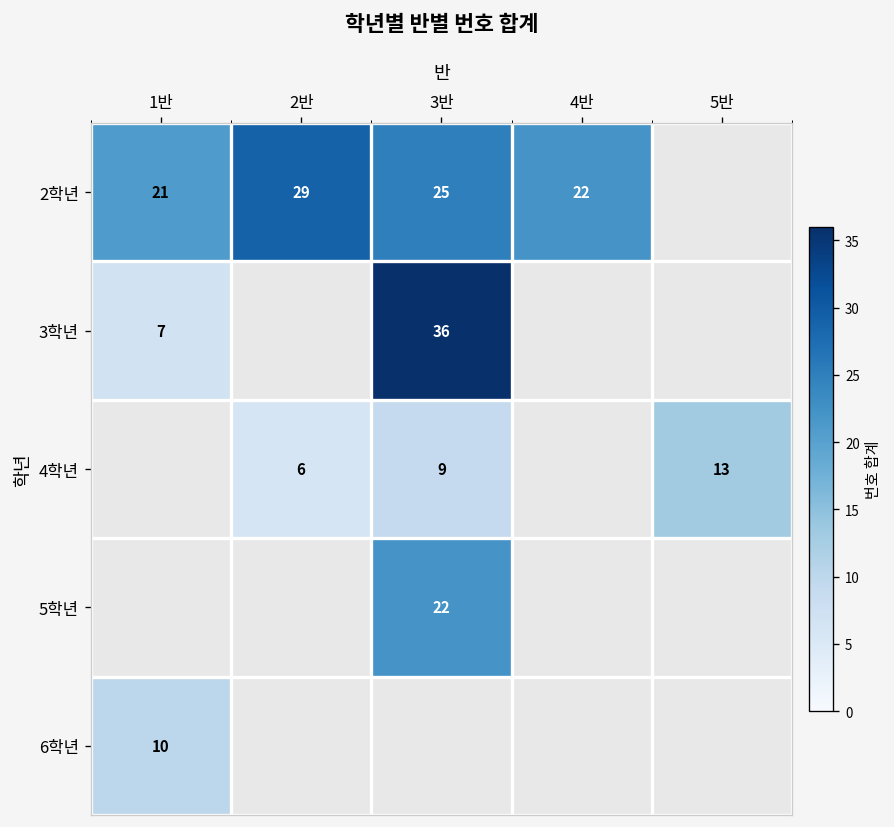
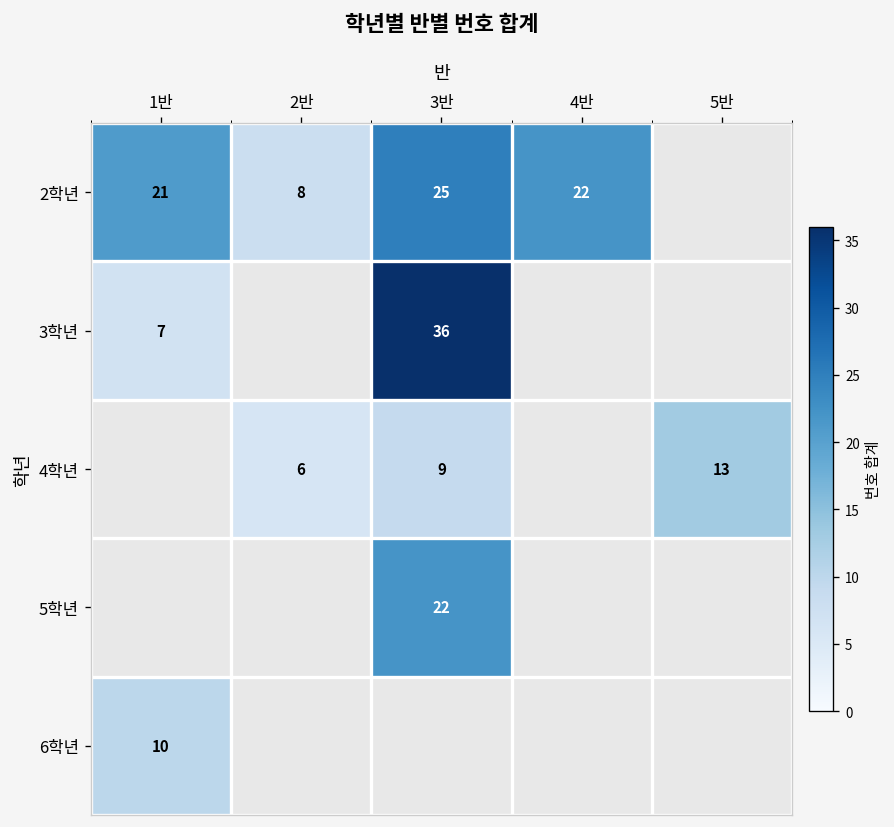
2학년, 2반: 29 -> 8
